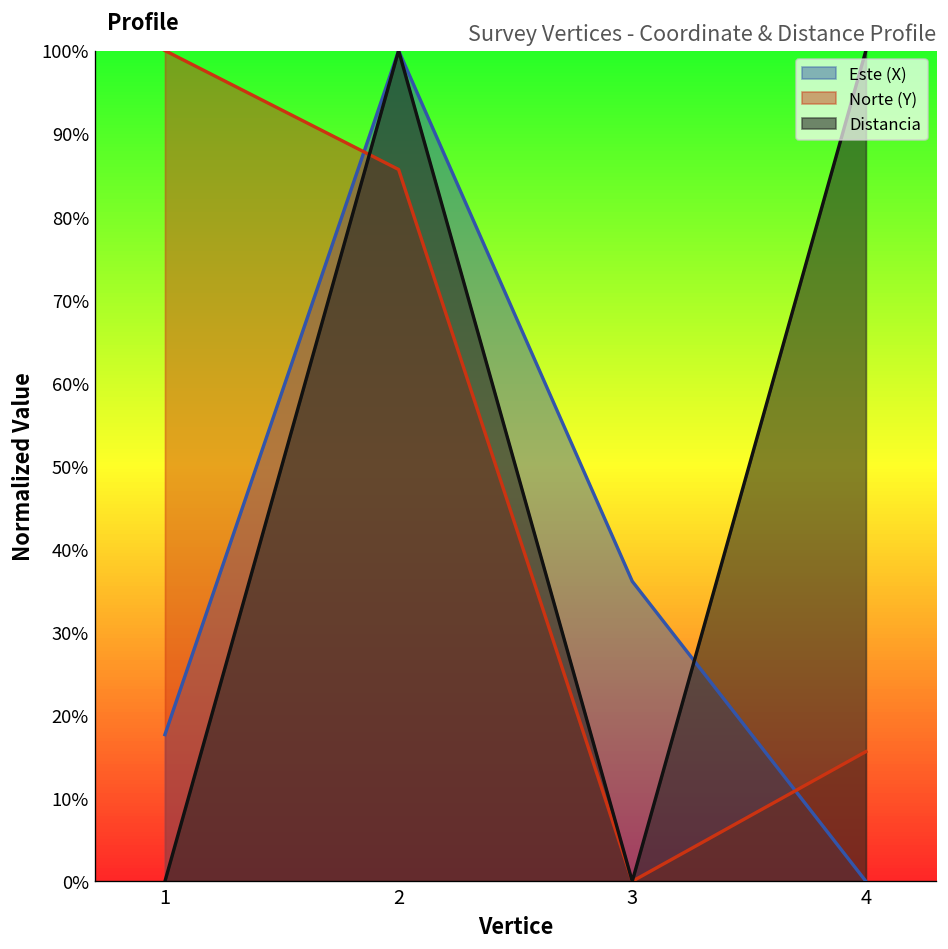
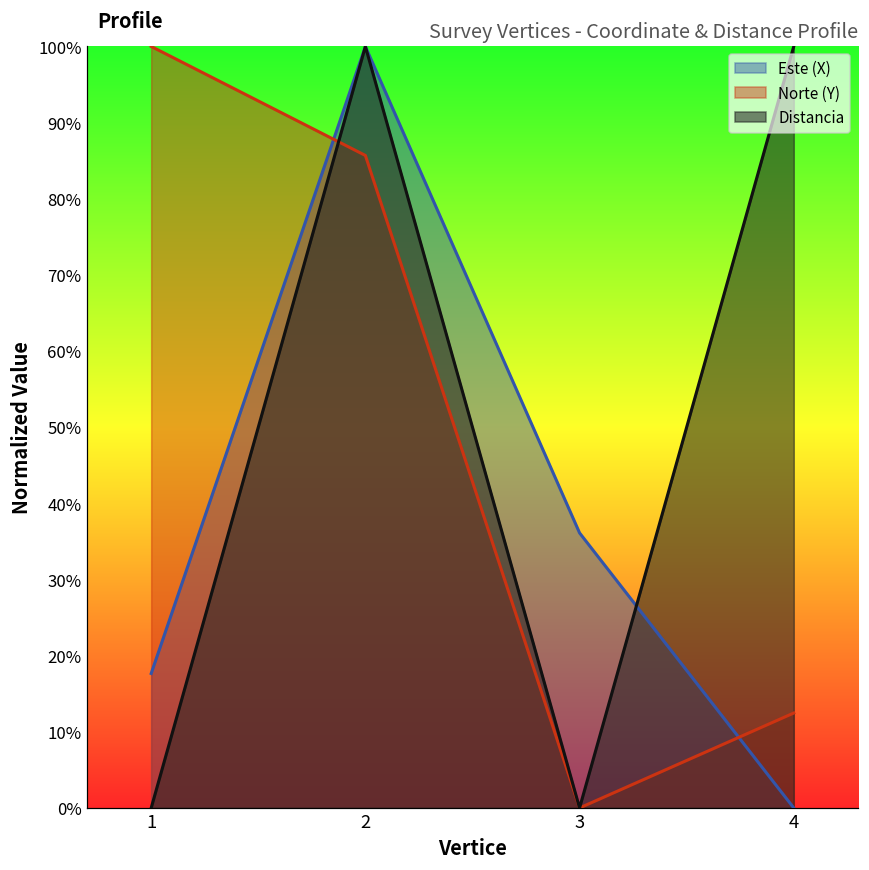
Norte (Y), 4: 16% -> 12%
